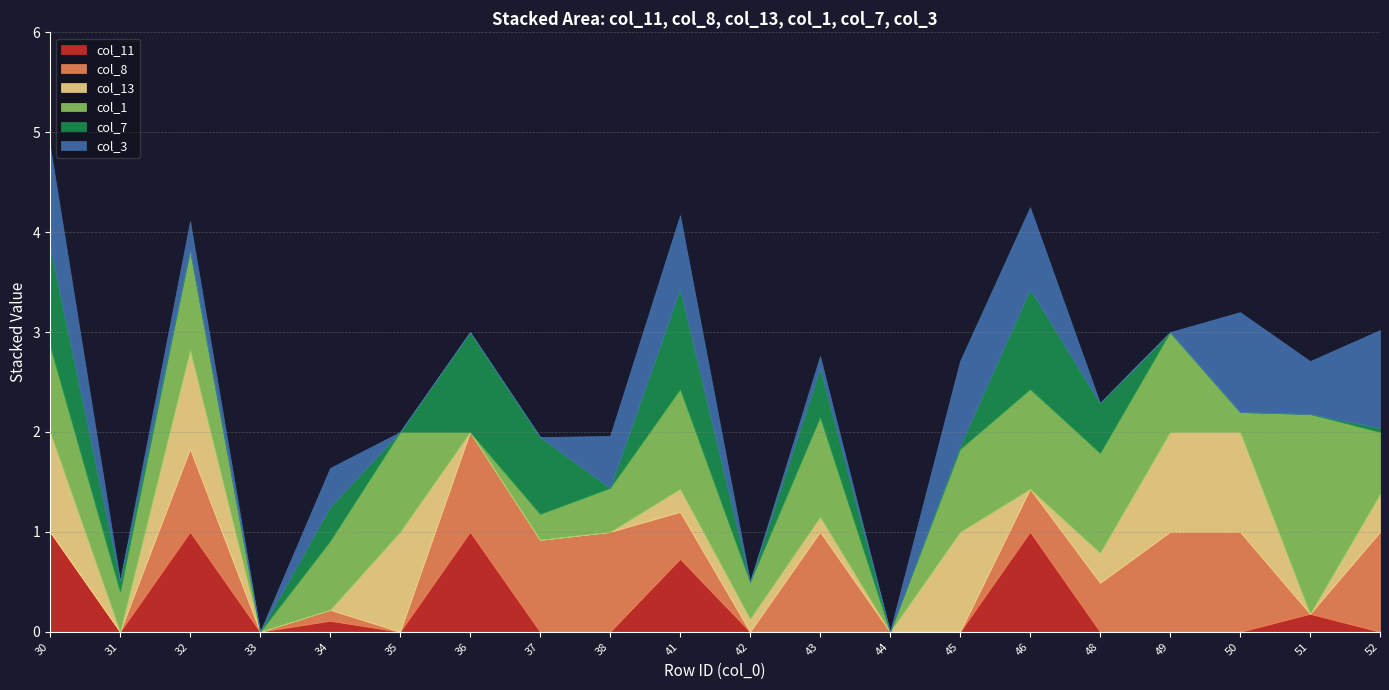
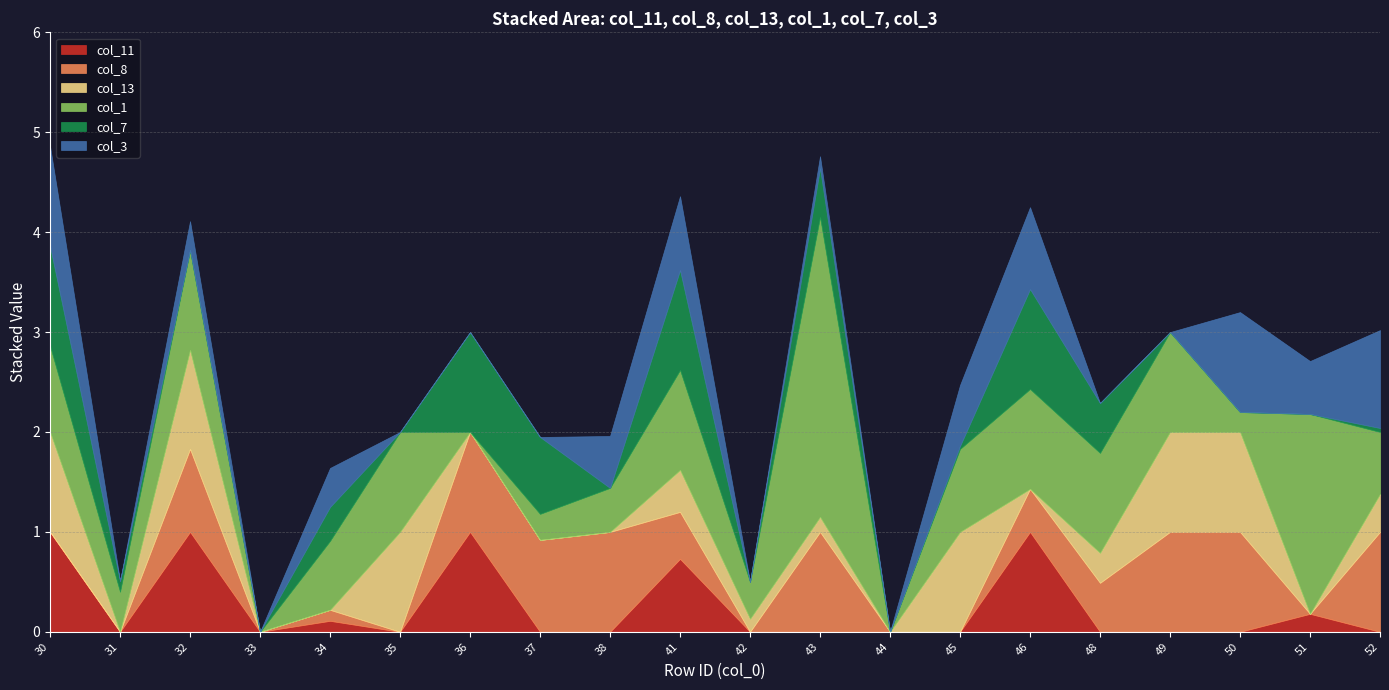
col_13, 41: 0.2 -> 0.4
col_1, 43: 1 -> 3
col_3, 45: 0.8 -> 0.6
